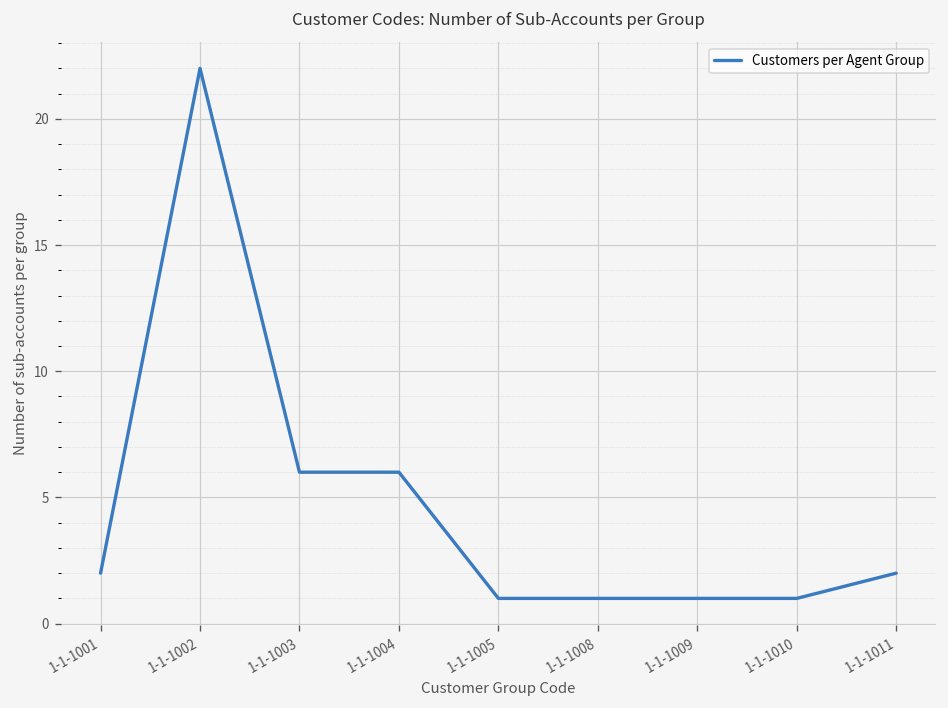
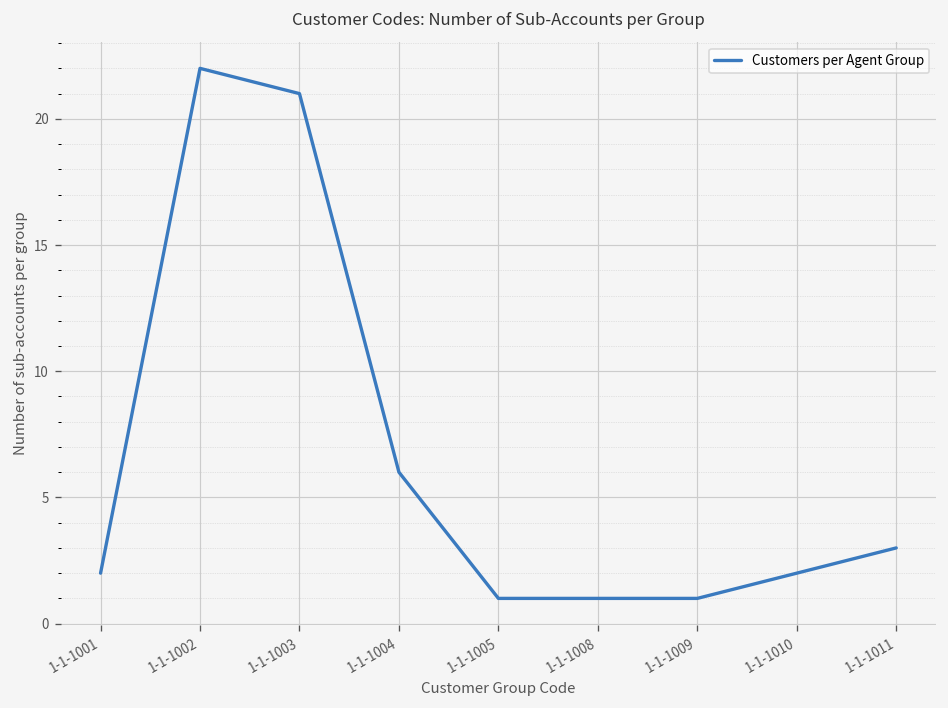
1-1-1003: 6 -> 21
1-1-1010: 1 -> 2
1-1-1011: 2 -> 3
